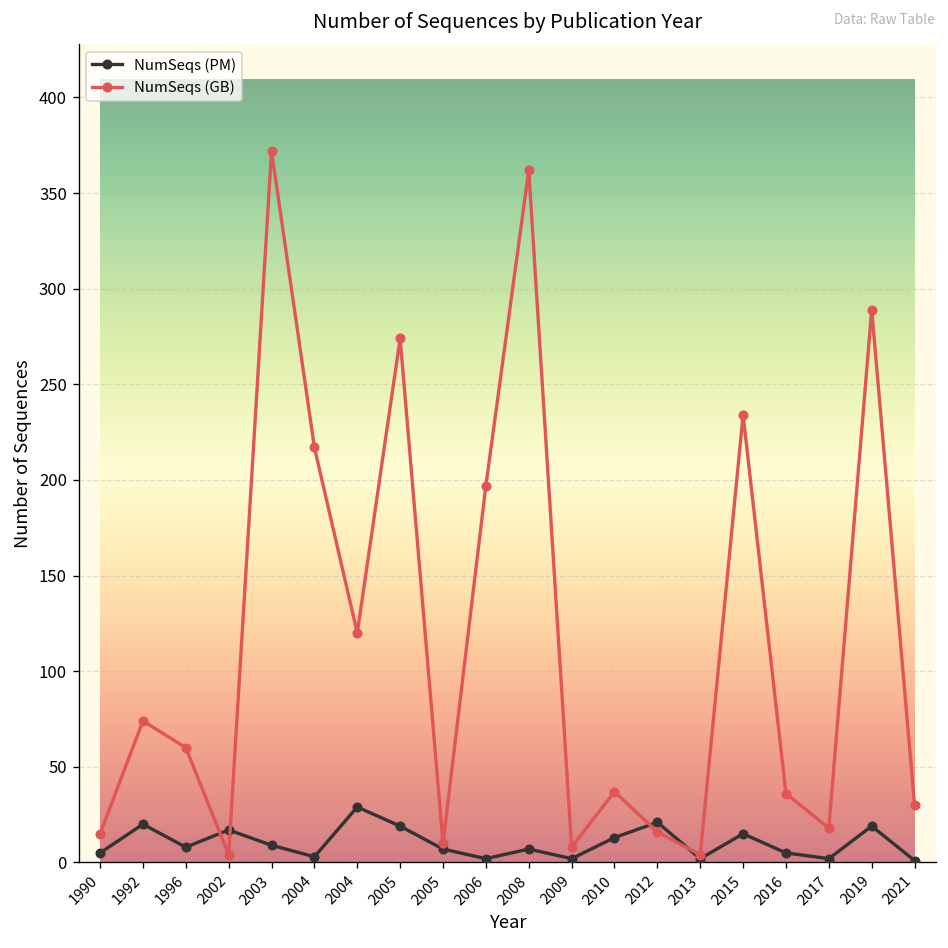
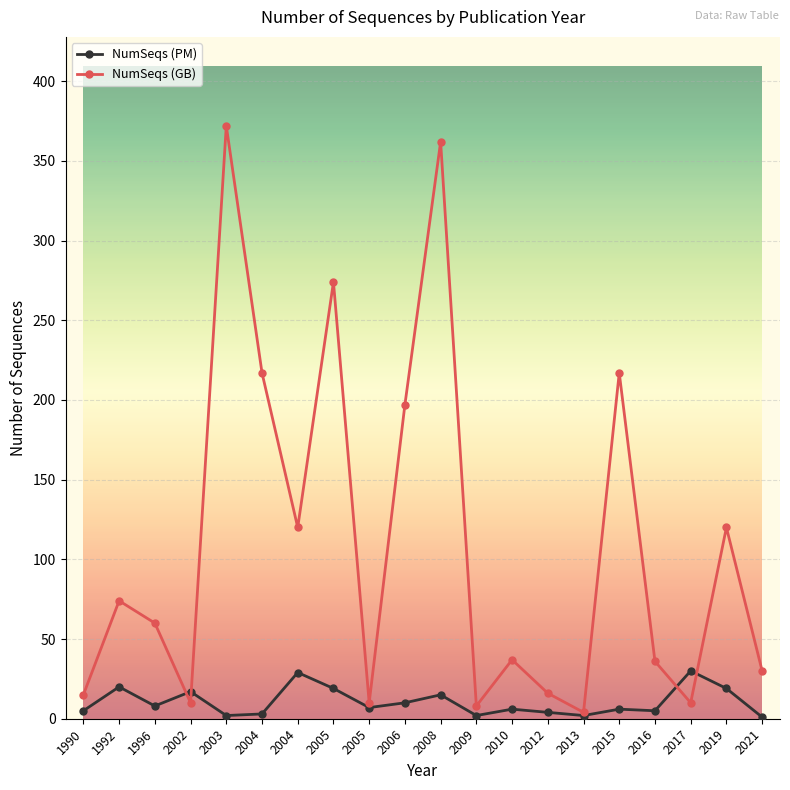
NumSeqs (GB), 2002: 4 -> 10
NumSeqs (PM), 2003: 9 -> 2
NumSeqs (PM), 2006: 2 -> 10
NumSeqs (PM), 2008: 7 -> 15
NumSeqs (PM), 2010: 13 -> 6
NumSeqs (PM), 2012: 21 -> 4
NumSeqs (PM), 2015: 15 -> 6
NumSeqs (GB), 2015: 234 -> 217
NumSeqs (PM), 2017: 2 -> 30
NumSeqs (GB), 2017: 18 -> 10
NumSeqs (GB), 2019: 289 -> 120
